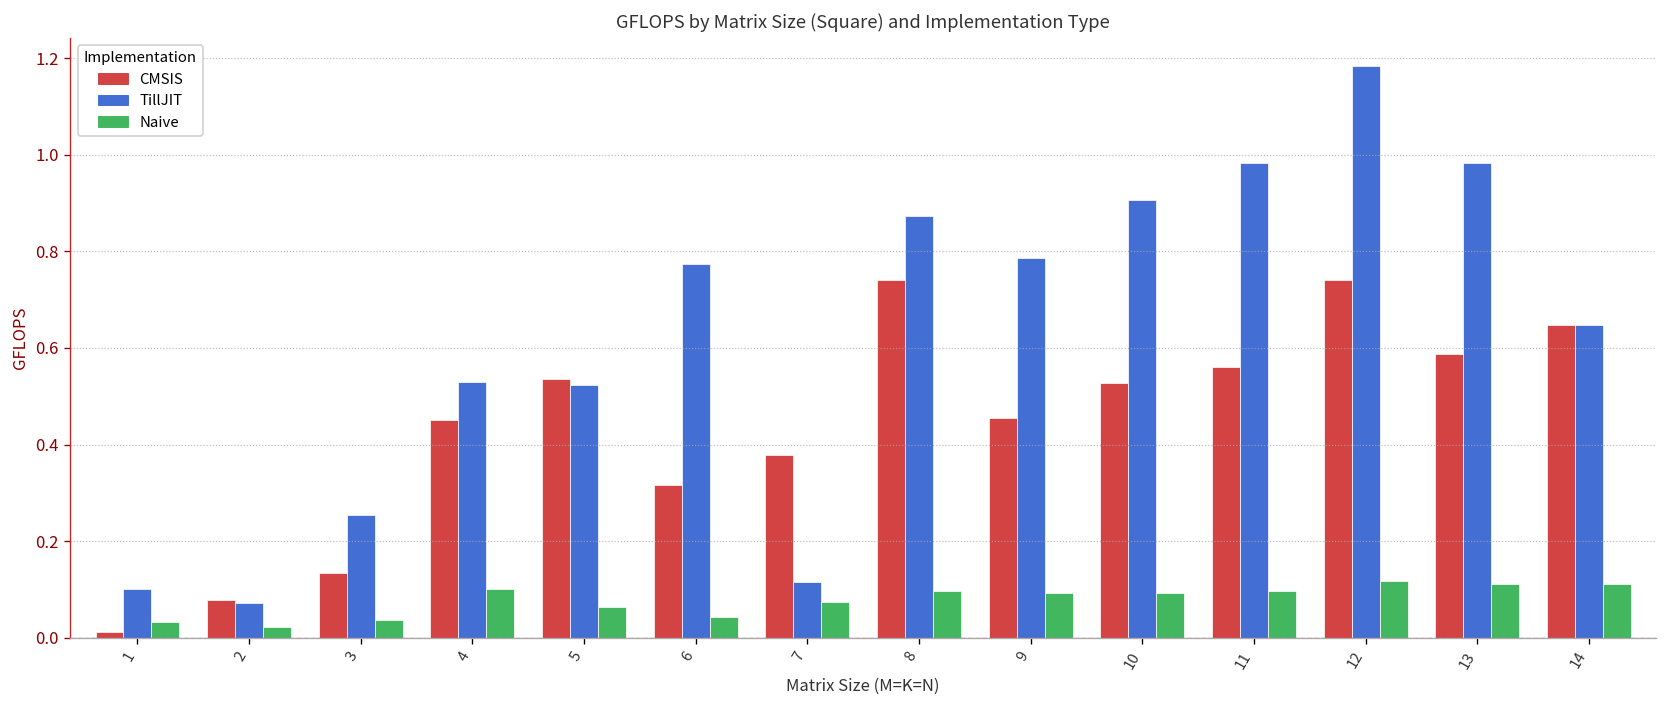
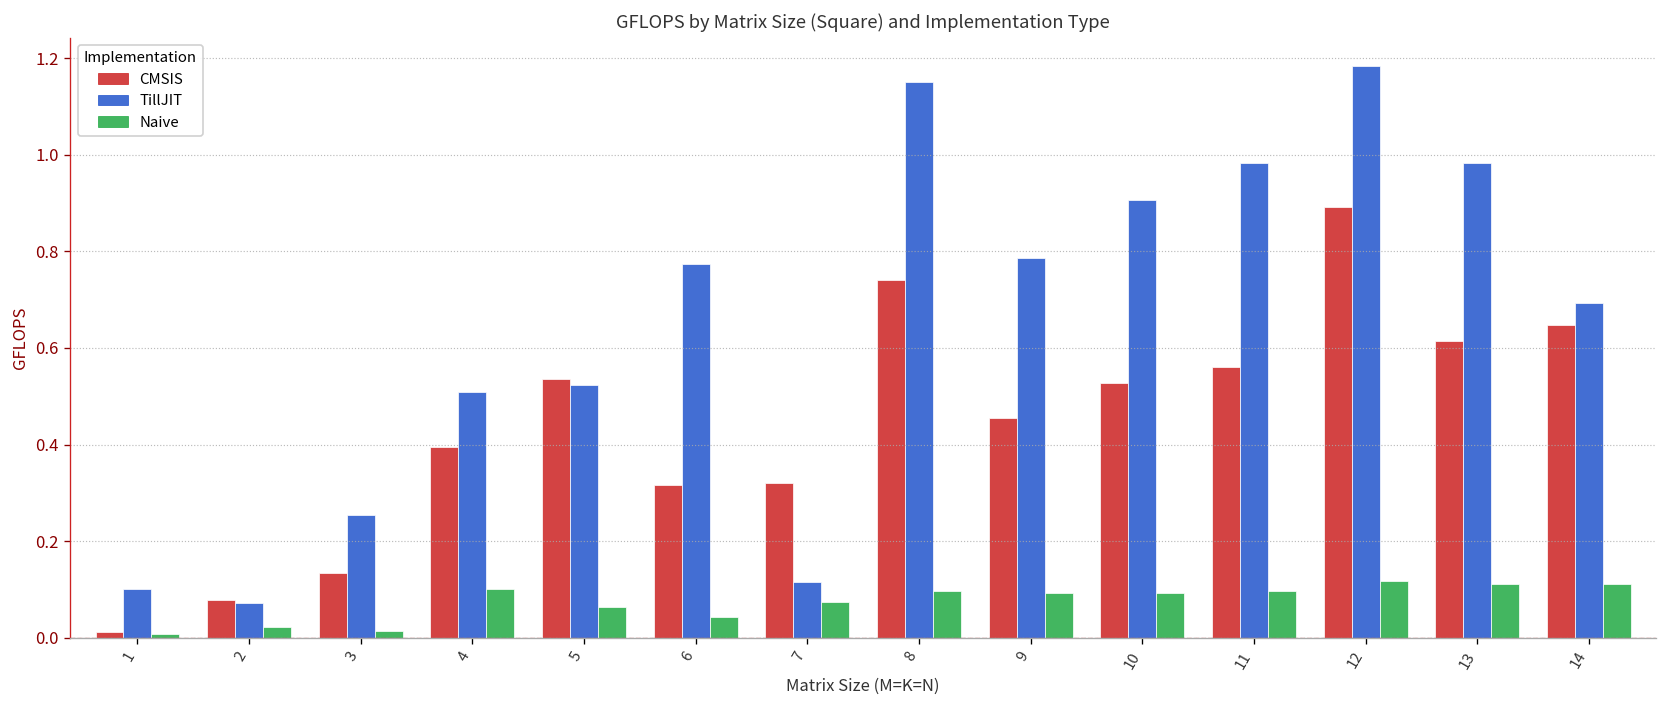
Naive, 1: 0.03 -> 0.01
Naive, 3: 0.04 -> 0.01
CMSIS, 4: 0.45 -> 0.40
TillJIT, 4: 0.53 -> 0.51
CMSIS, 7: 0.38 -> 0.32
TillJIT, 8: 0.87 -> 1.15
CMSIS, 12: 0.74 -> 0.89
CMSIS, 13: 0.59 -> 0.62
TillJIT, 14: 0.65 -> 0.69
